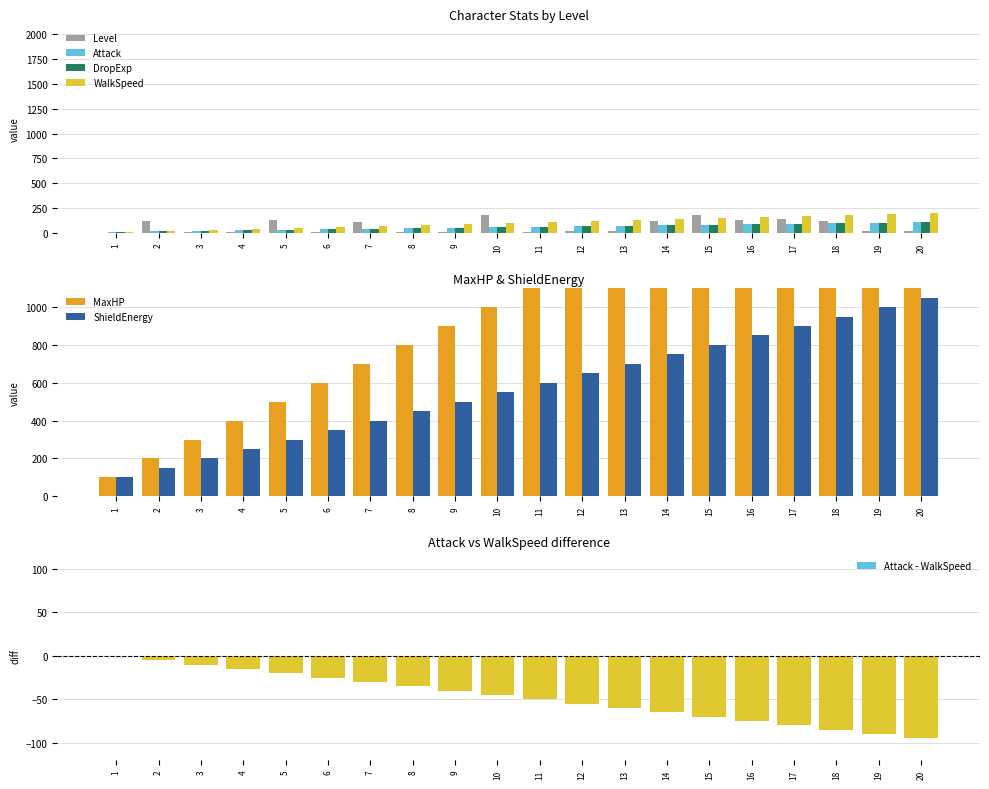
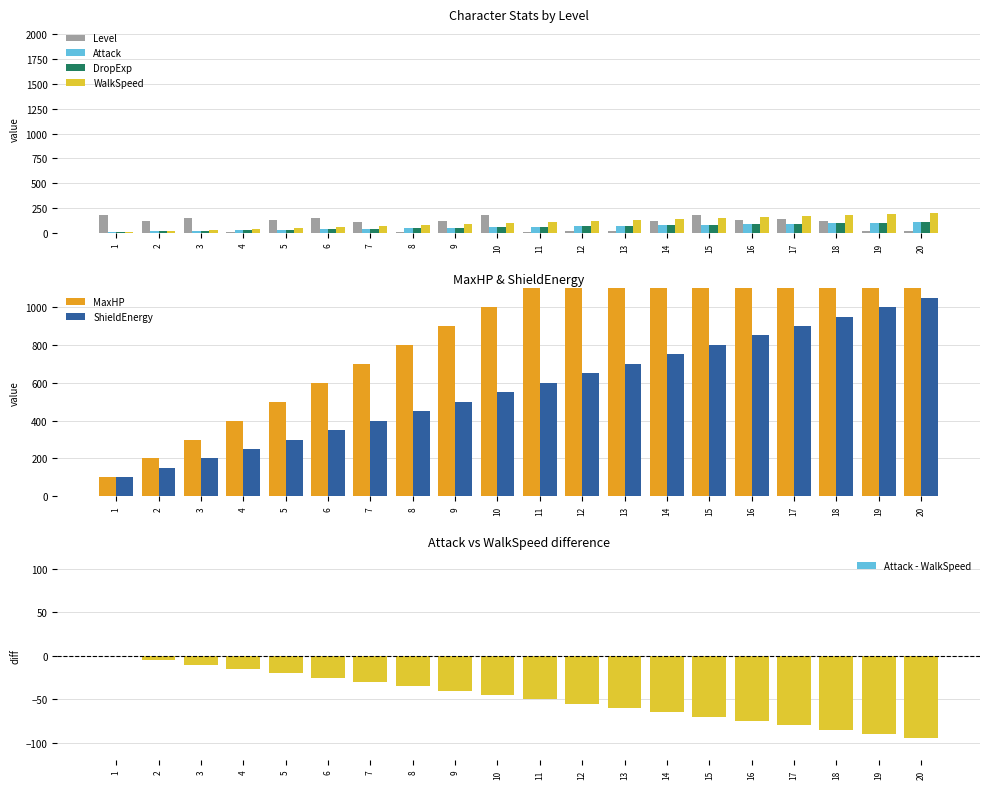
Character Stats by Level, Level, 1: 0 -> 200
Character Stats by Level, Level, 3: 0 -> 200
Character Stats by Level, Level, 6: 0 -> 200
Character Stats by Level, Level, 9: 0 -> 100
